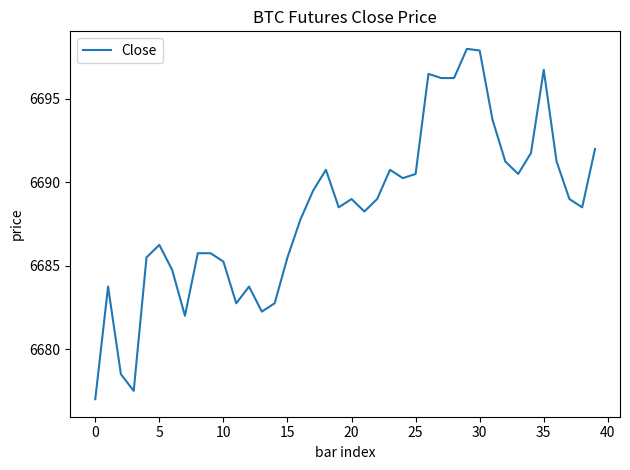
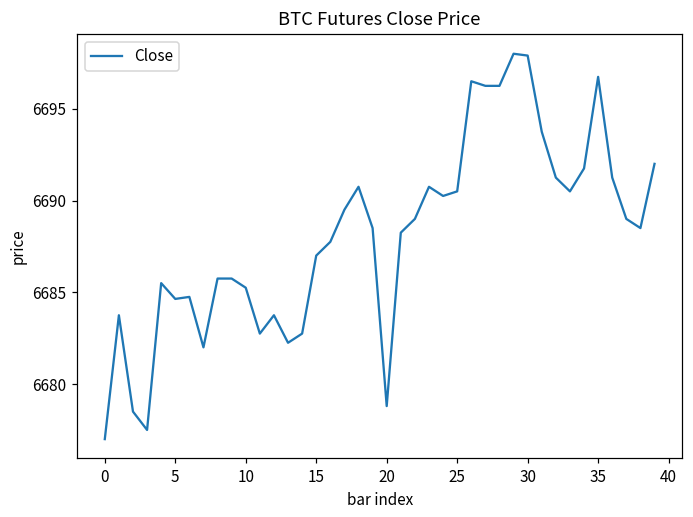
5: 6686.3 -> 6684.6
15: 6685.5 -> 6687.0
20: 6689.0 -> 6678.8
